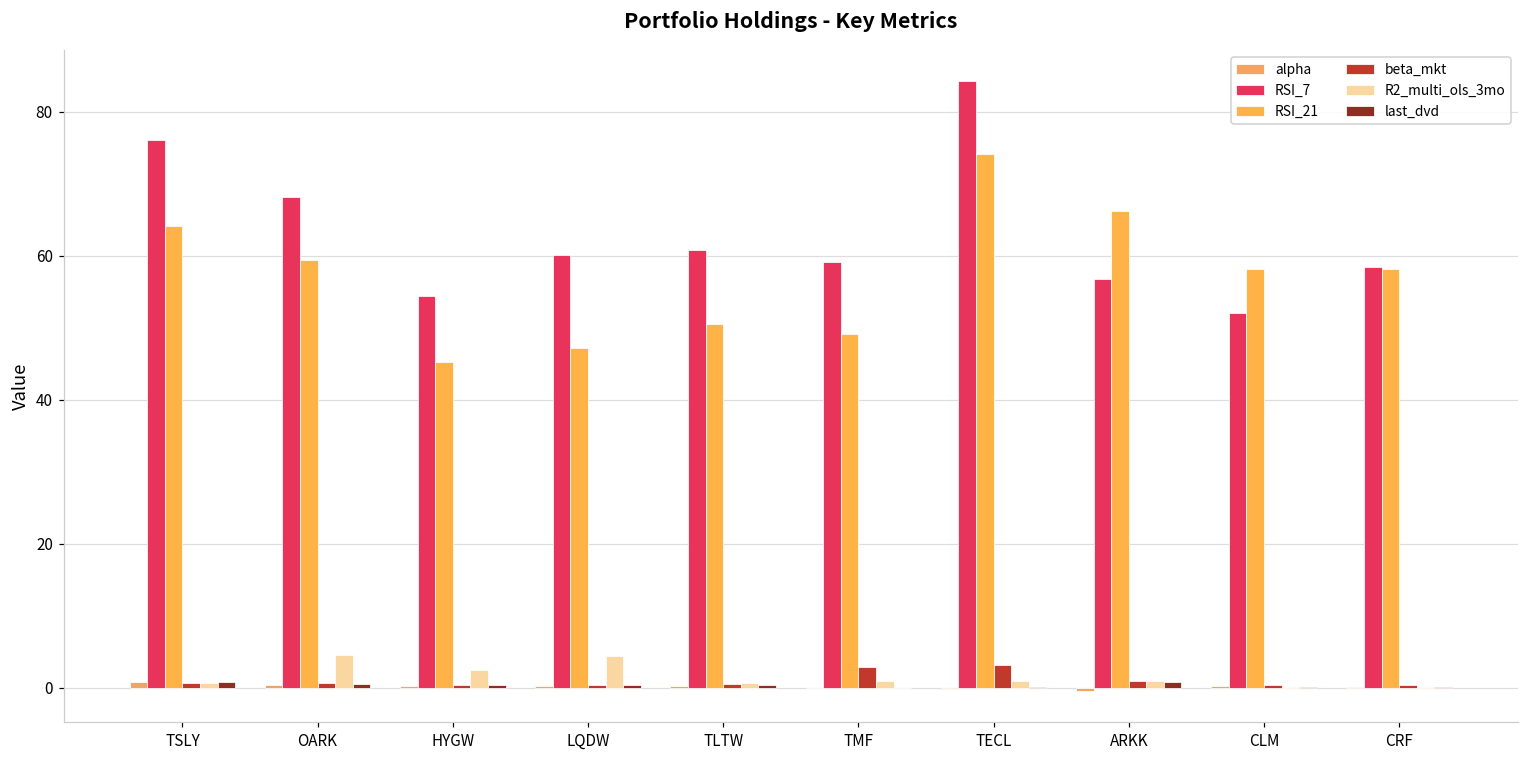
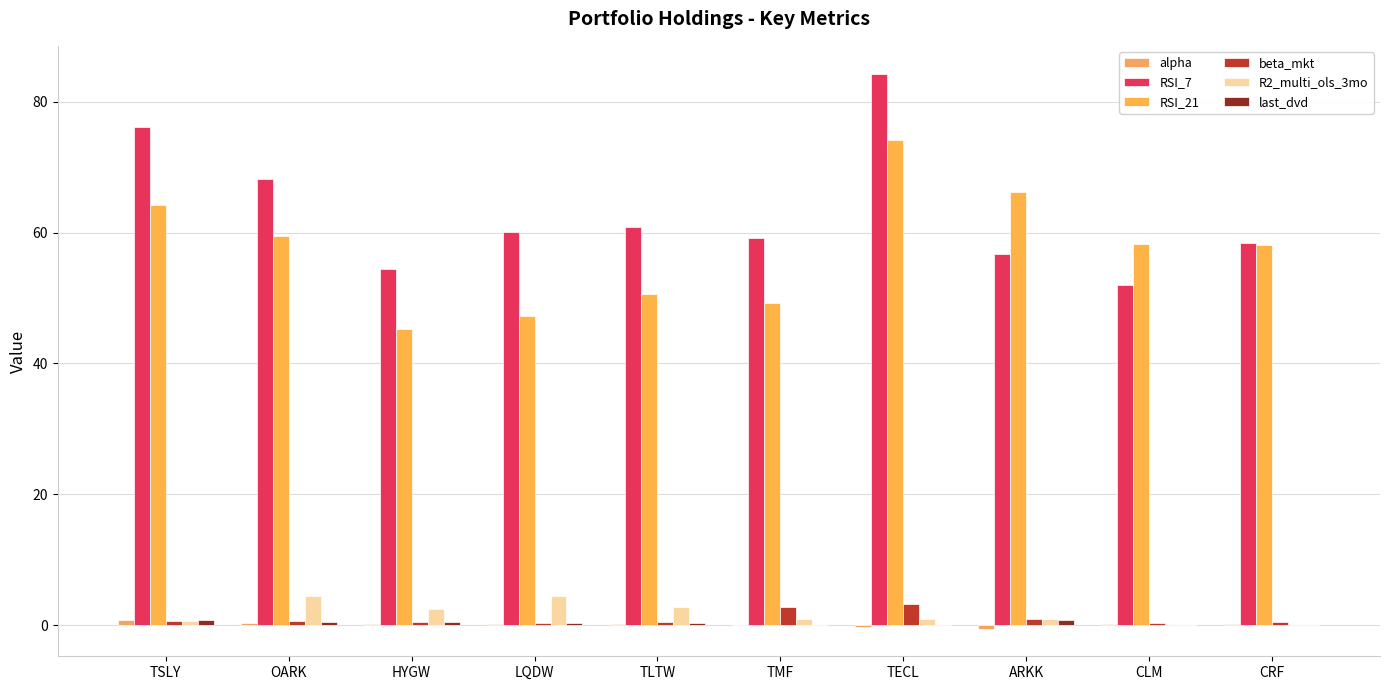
R2_multi_ols_3mo, TLTW: 1 -> 3
